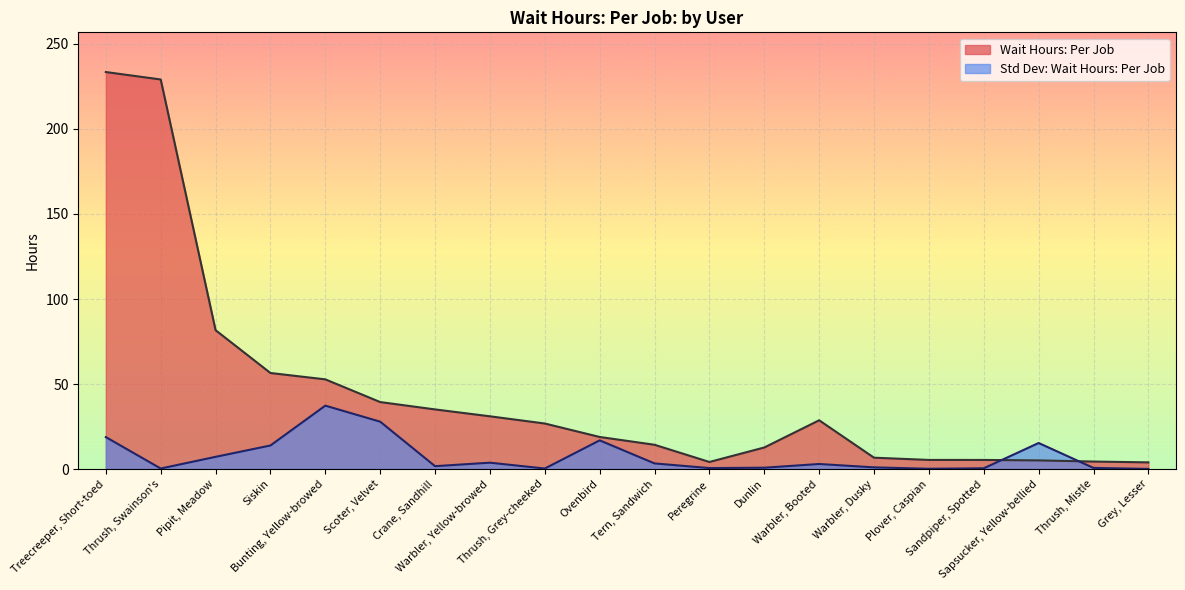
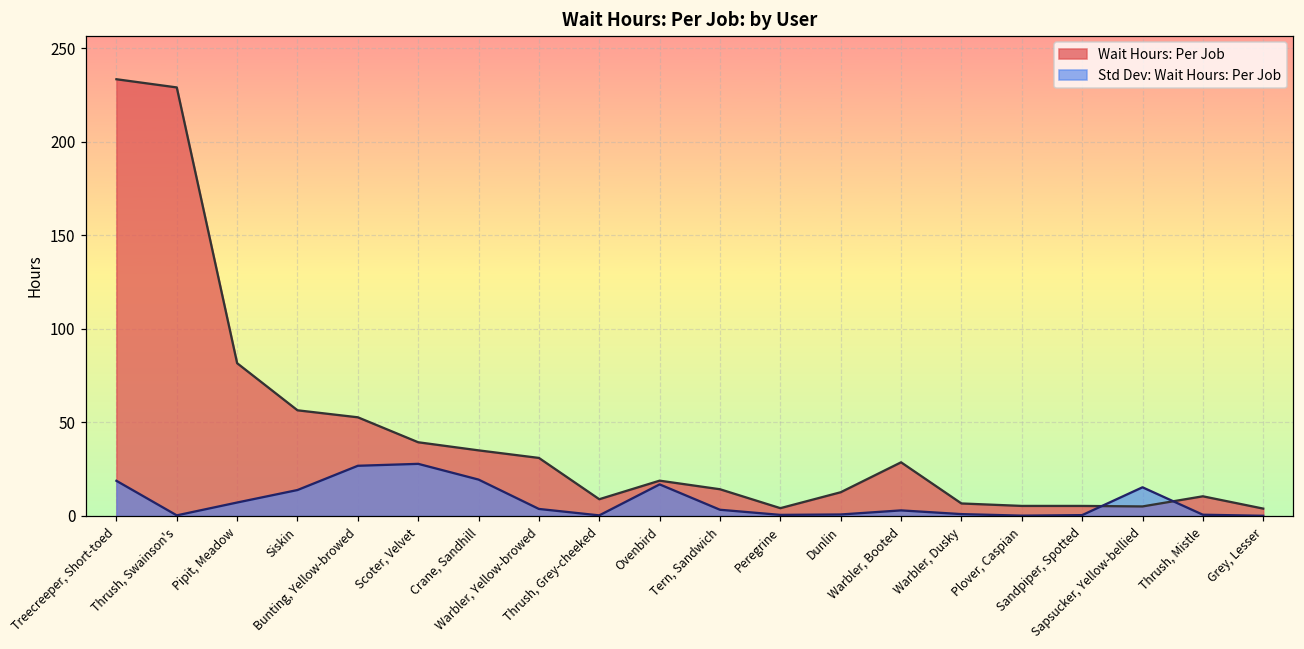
Std Dev: Wait Hours: Per Job, Bunting, Yellow-browed: 37 -> 27
Std Dev: Wait Hours: Per Job, Crane, Sandhill: 2 -> 19
Wait Hours: Per Job, Thrush, Grey-cheeked: 27 -> 9
Wait Hours: Per Job, Thrush, Mistle: 4 -> 11
